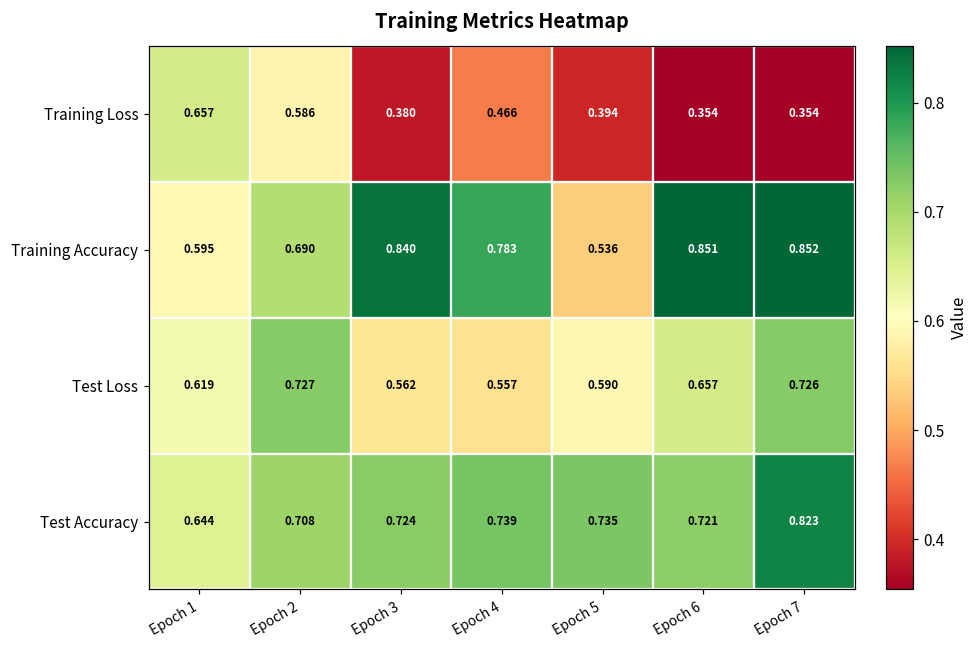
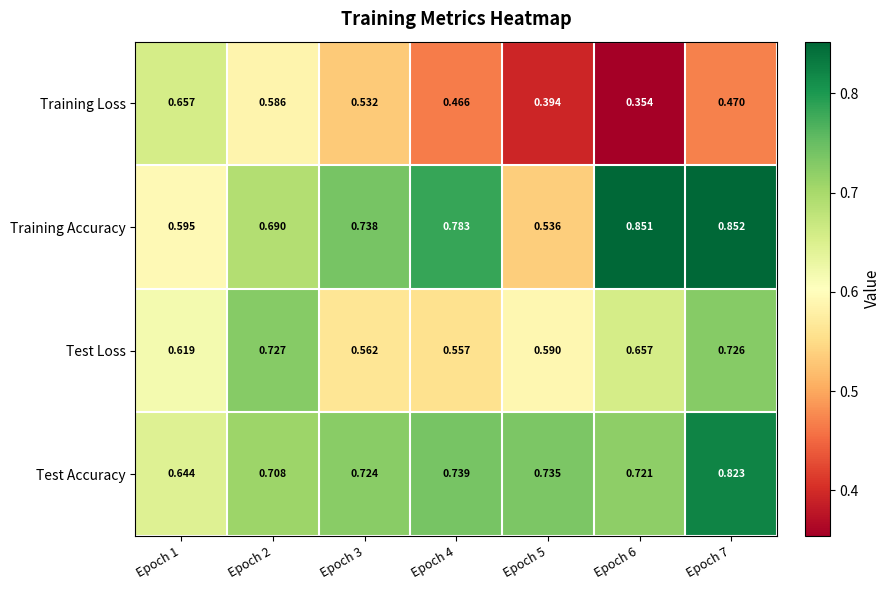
Training Loss, Epoch 3: 0.380 -> 0.532
Training Loss, Epoch 7: 0.354 -> 0.470
Training Accuracy, Epoch 3: 0.840 -> 0.738
